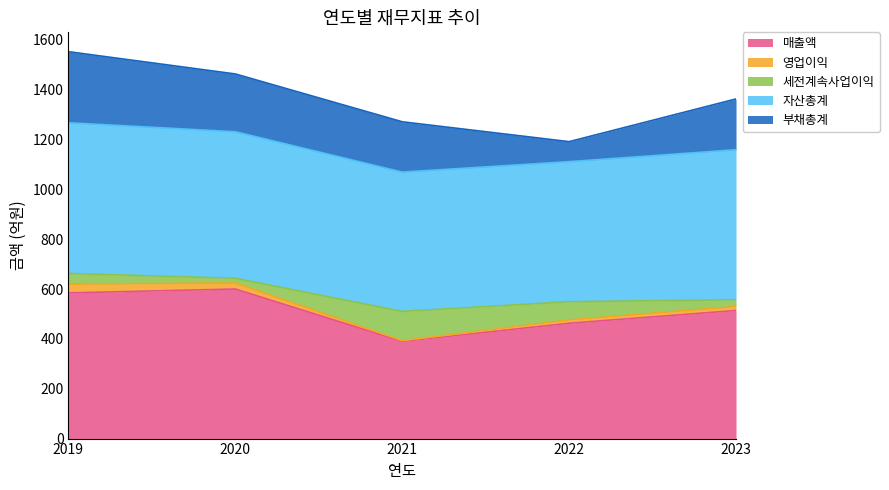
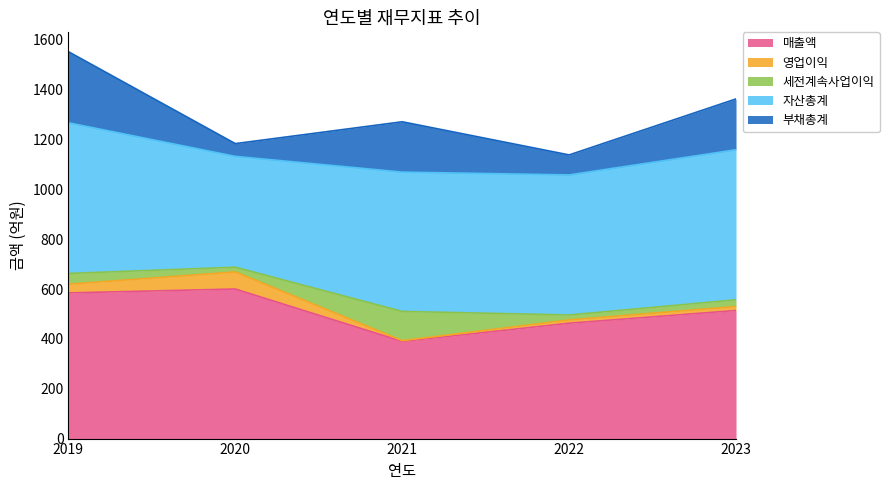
영업이익, 2020: 20 -> 70
자산총계, 2020: 590 -> 440
부채총계, 2020: 230 -> 50
세전계속사업이익, 2022: 70 -> 20
